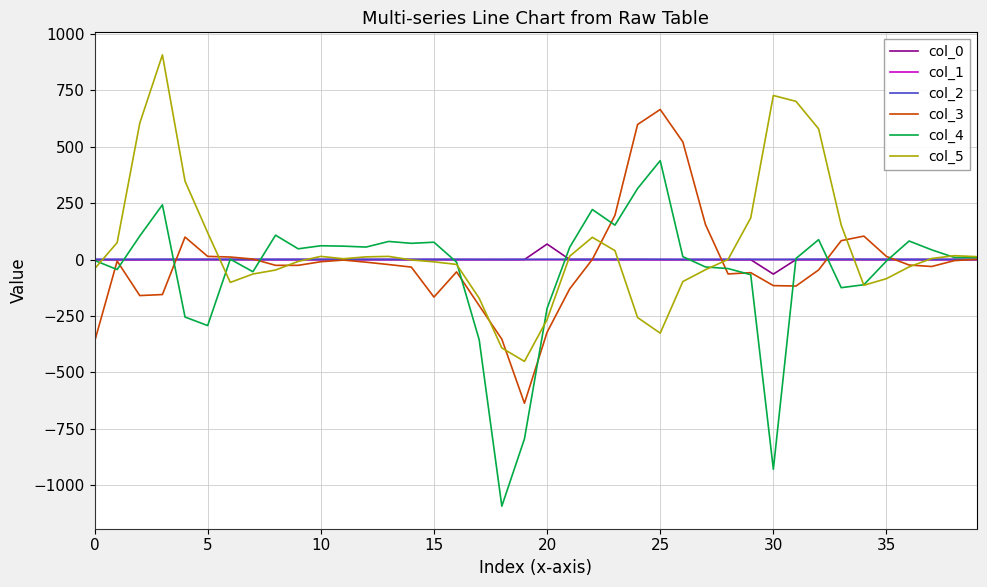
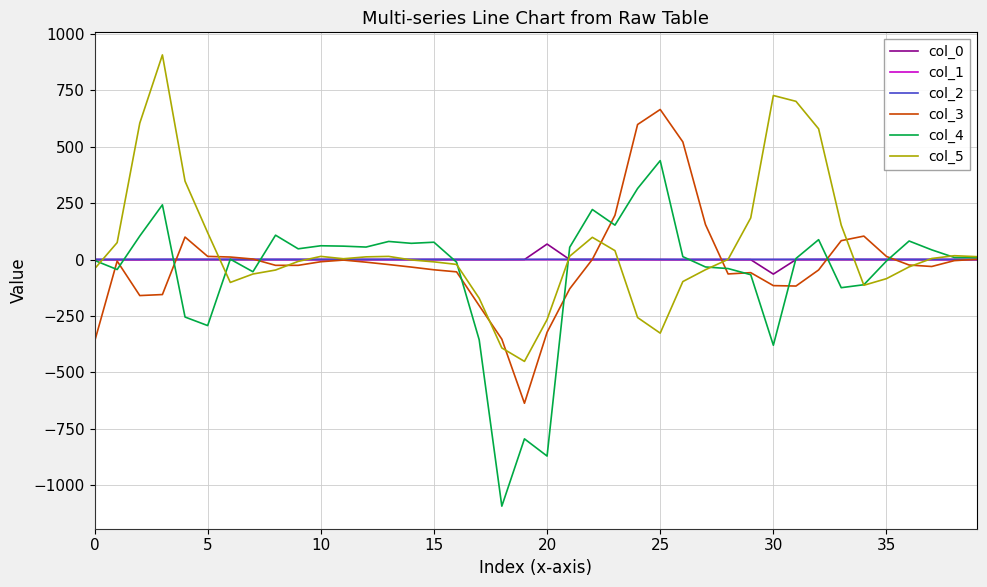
col_3, 15: -170 -> -50
col_4, 20: -220 -> -870
col_4, 30: -930 -> -380
